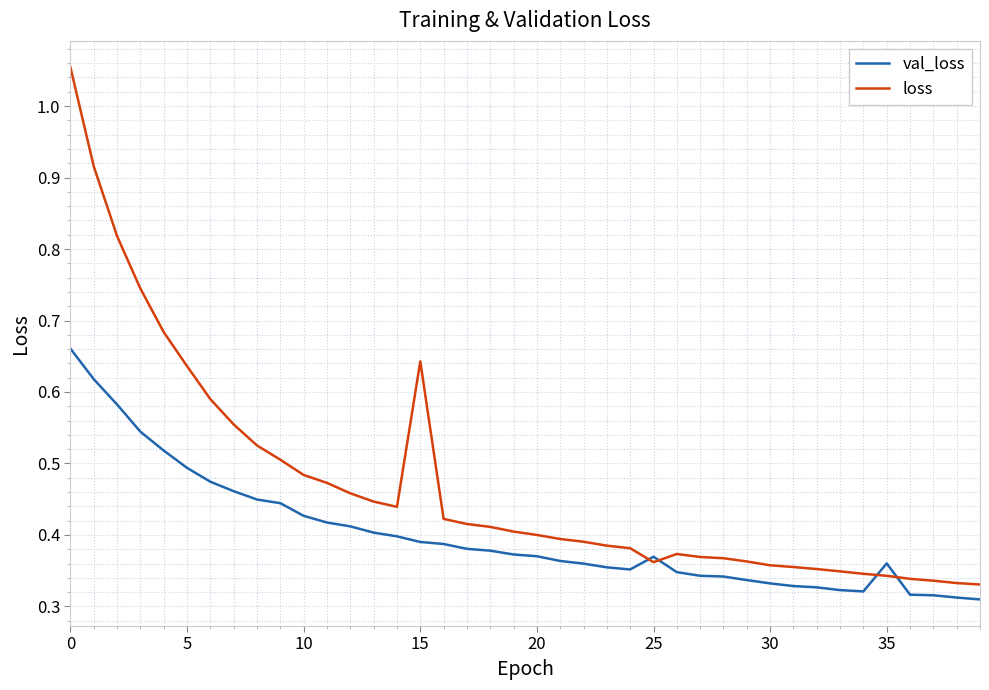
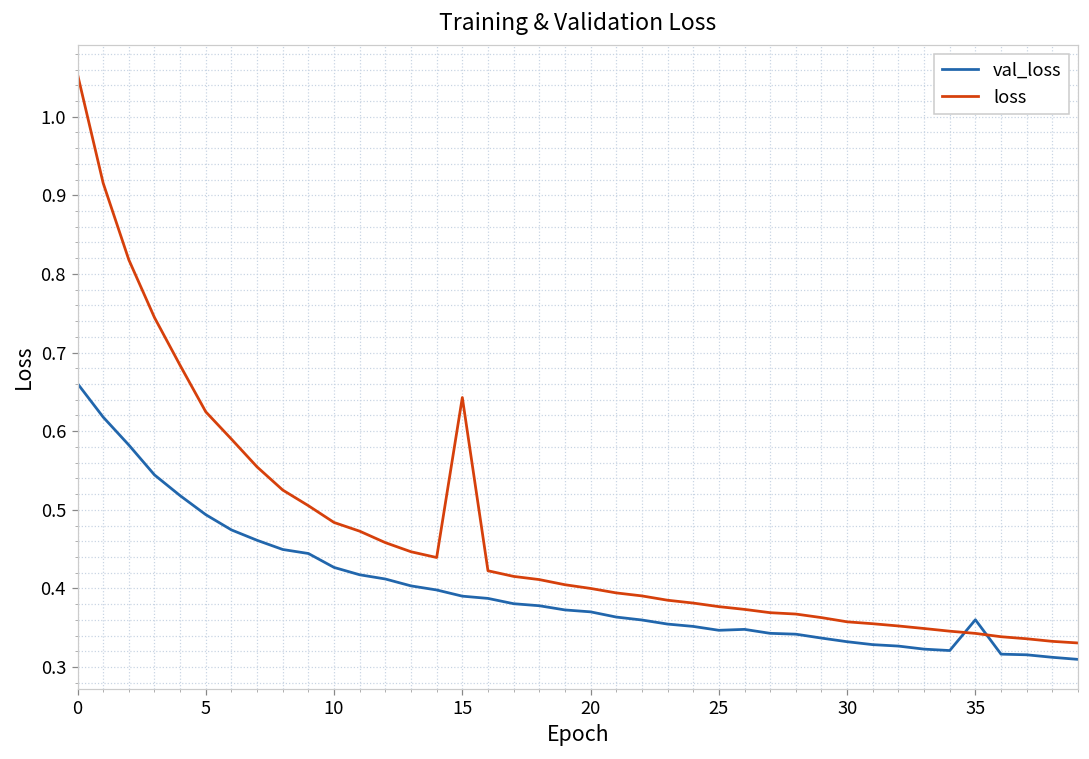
loss, 5: 0.64 -> 0.62
val_loss, 25: 0.37 -> 0.35
loss, 25: 0.36 -> 0.38
